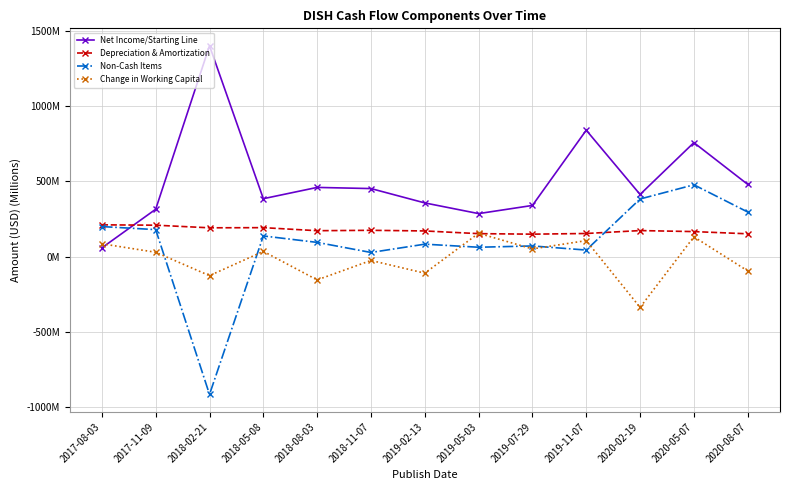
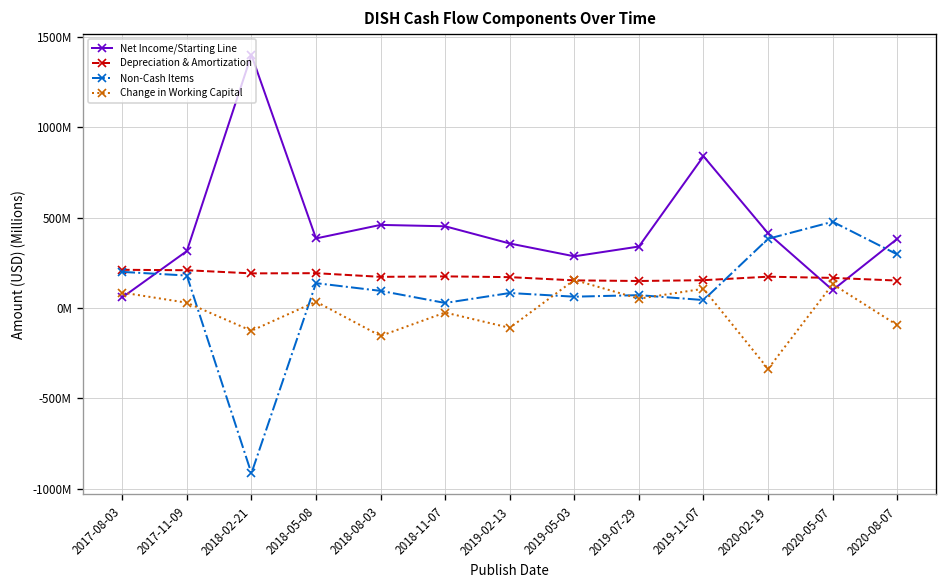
Net Income/Starting Line, 2020-05-07: 760000000 -> 100000000
Net Income/Starting Line, 2020-08-07: 480000000 -> 380000000
